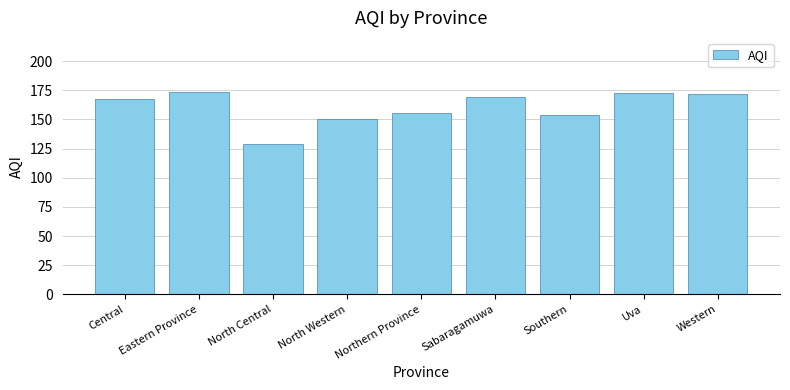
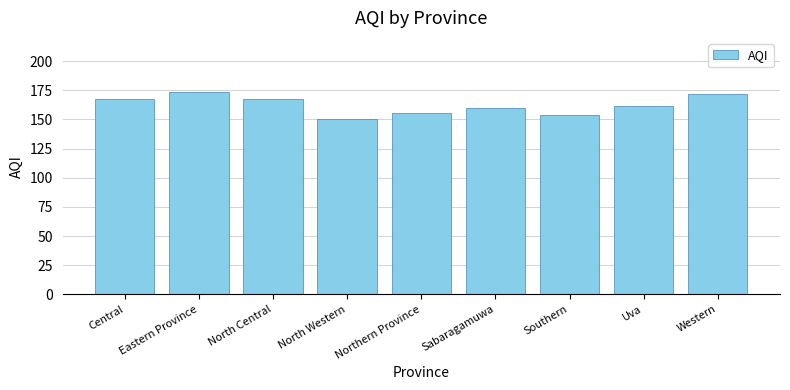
North Central: 129 -> 168
Sabaragamuwa: 169 -> 160
Uva: 173 -> 162
